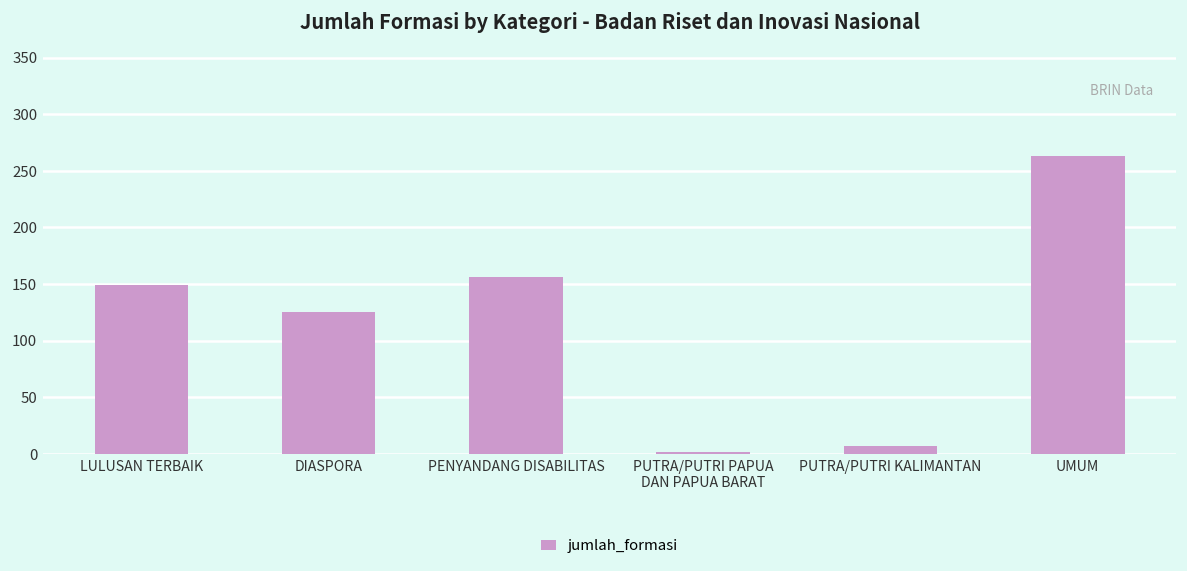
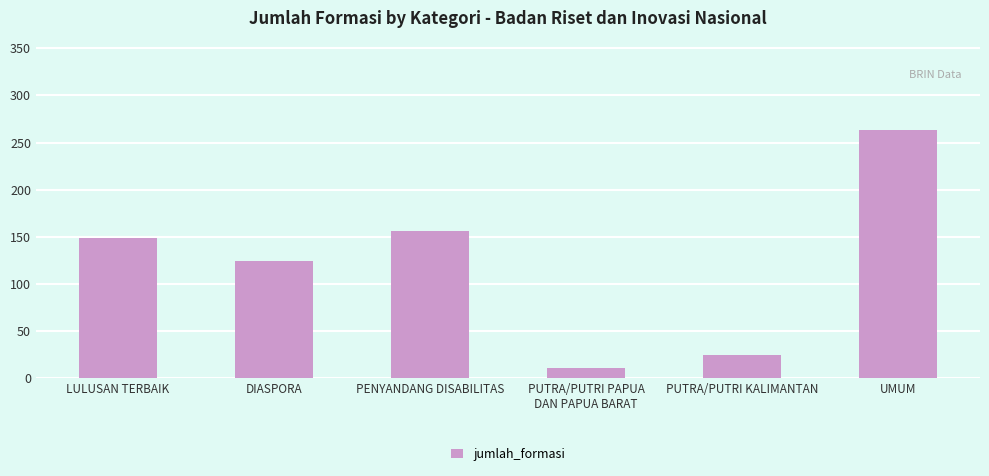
PUTRA/PUTRI PAPUA DAN PAPUA BARAT: 0 -> 10
PUTRA/PUTRI KALIMANTAN: 10 -> 30
